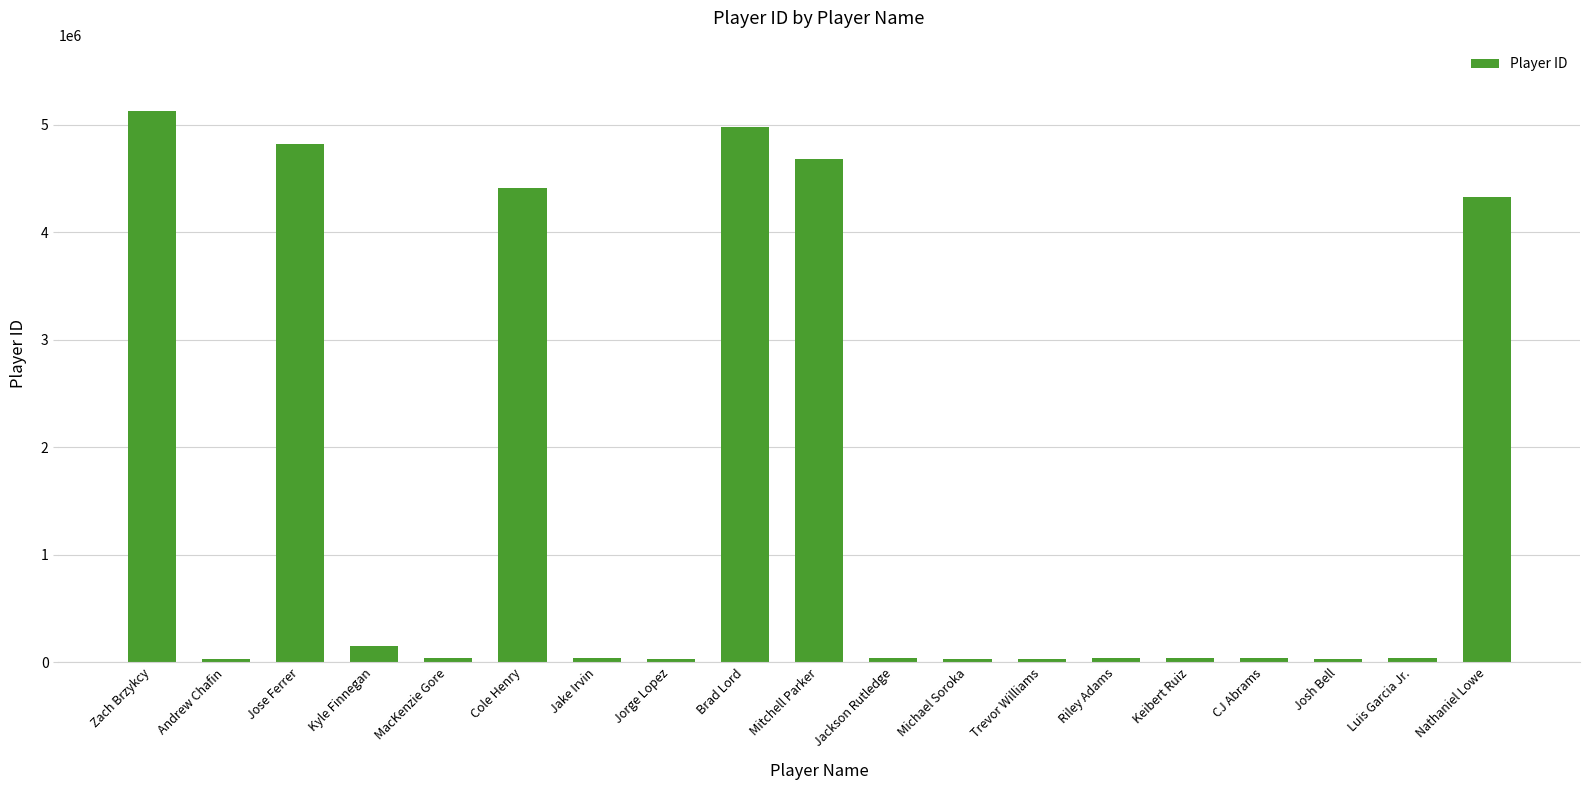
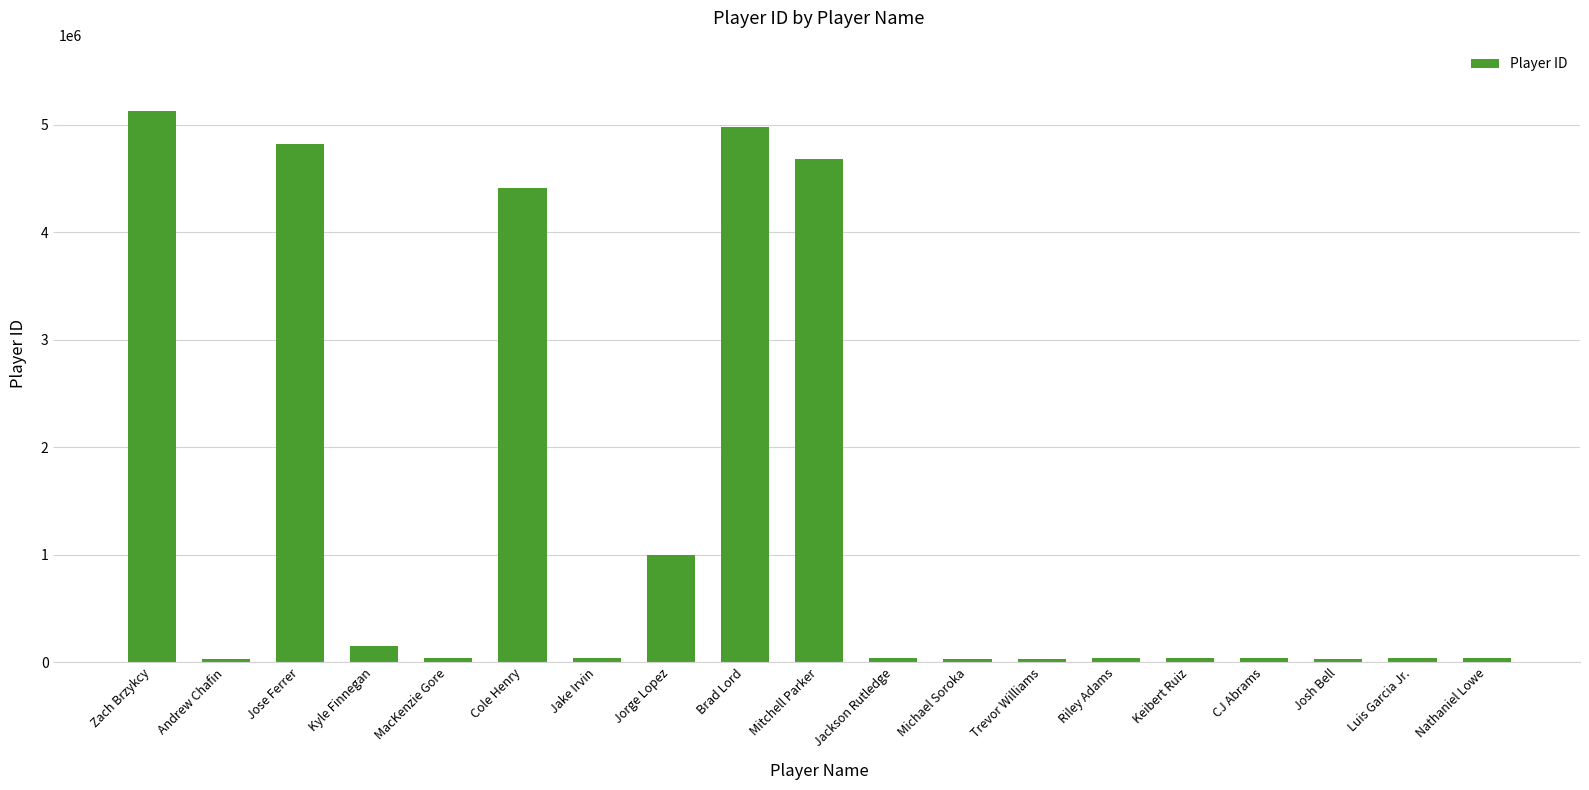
Jorge Lopez: 30000 -> 1000000
Nathaniel Lowe: 4330000 -> 40000
